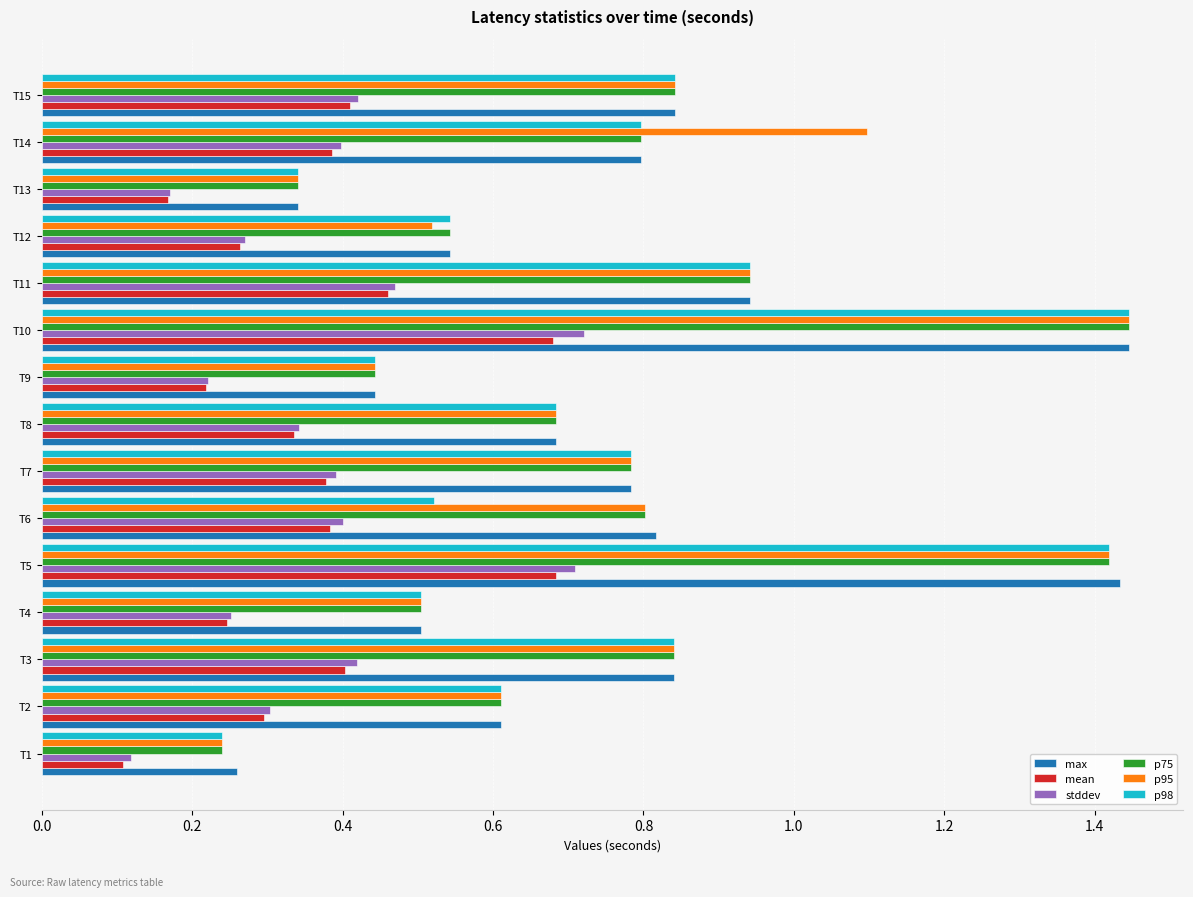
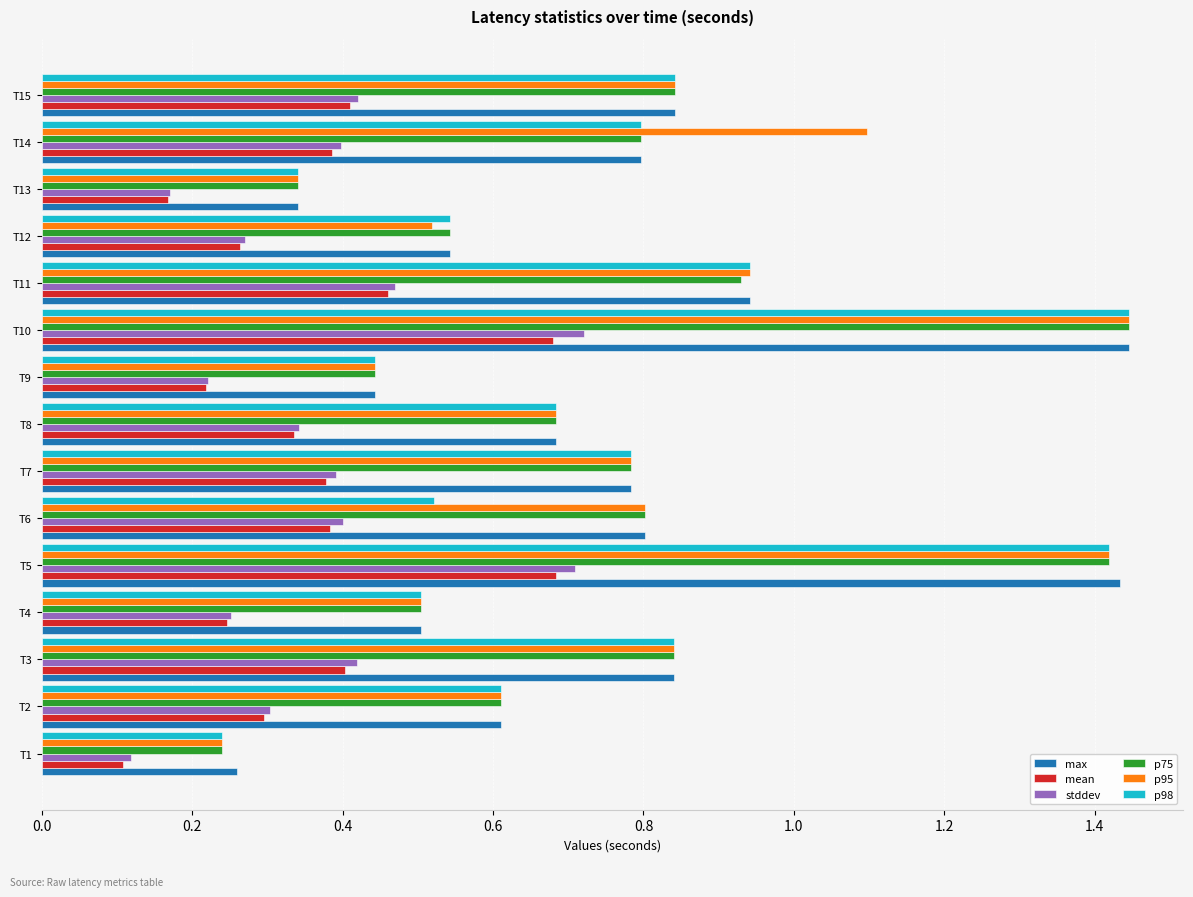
p75, T11: 0.94 -> 0.93
max, T6: 0.82 -> 0.80
